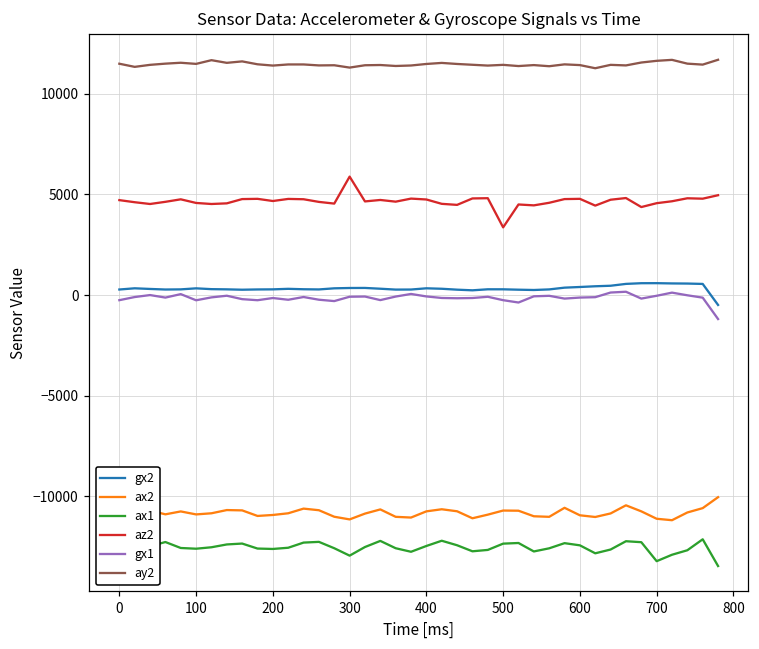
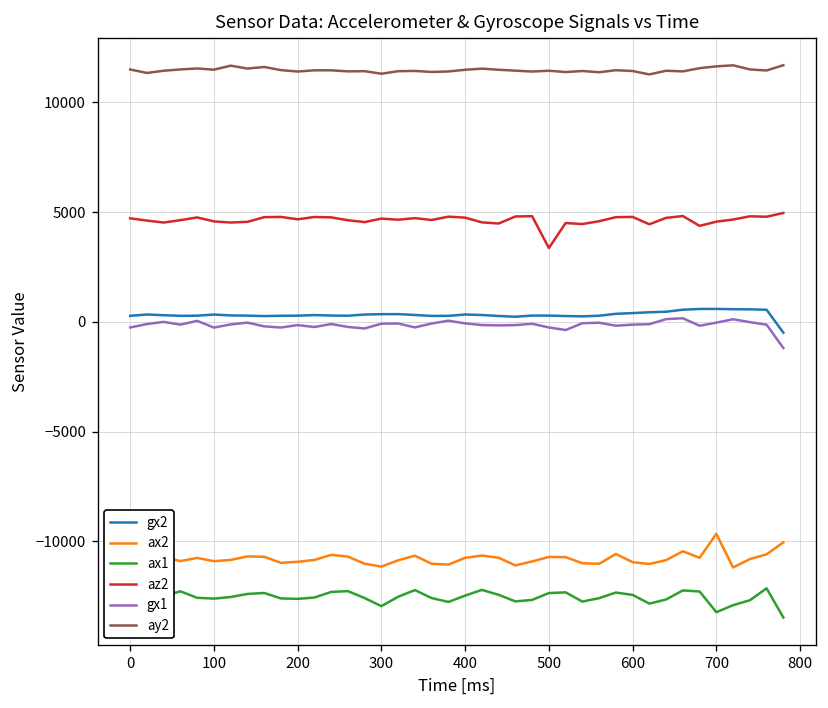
az2, 300: 5900 -> 4700
ax2, 700: -11100 -> -9700
